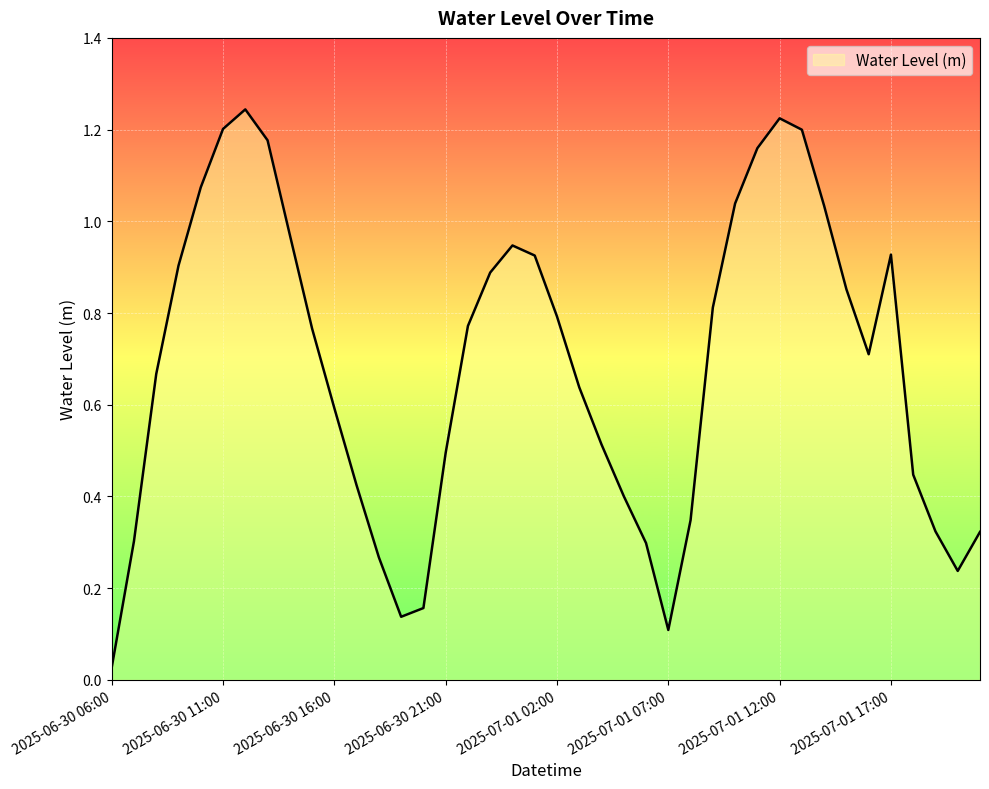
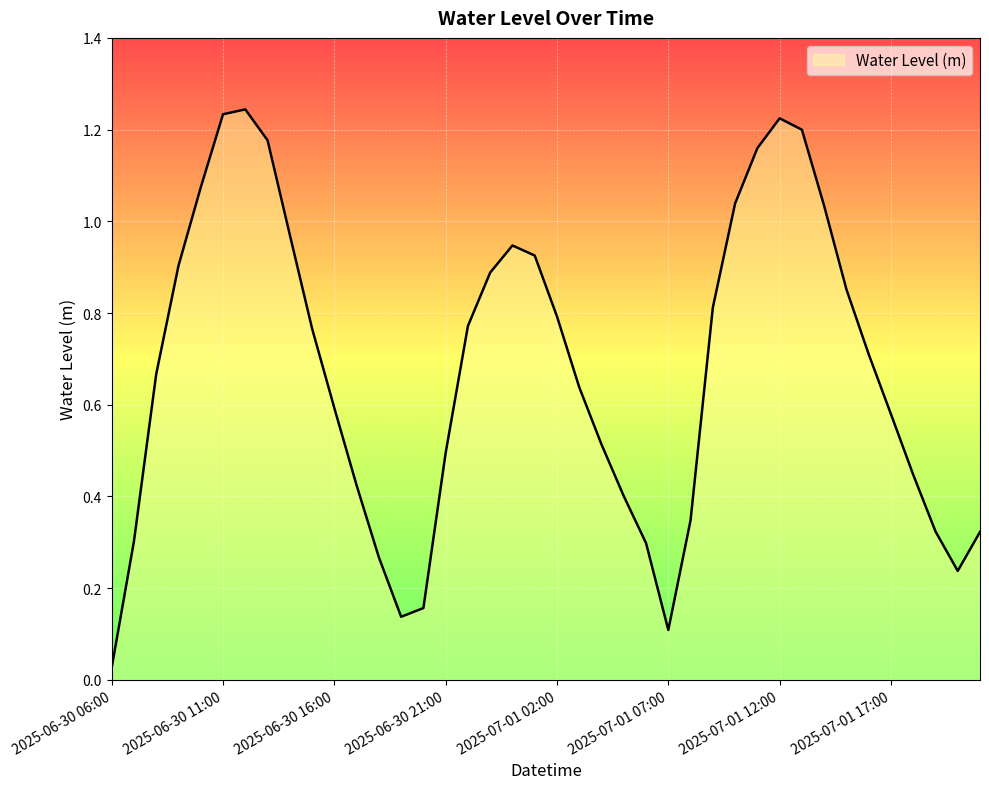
2025-06-30 11:00: 1.20 -> 1.23
2025-07-01 17:00: 0.93 -> 0.58
